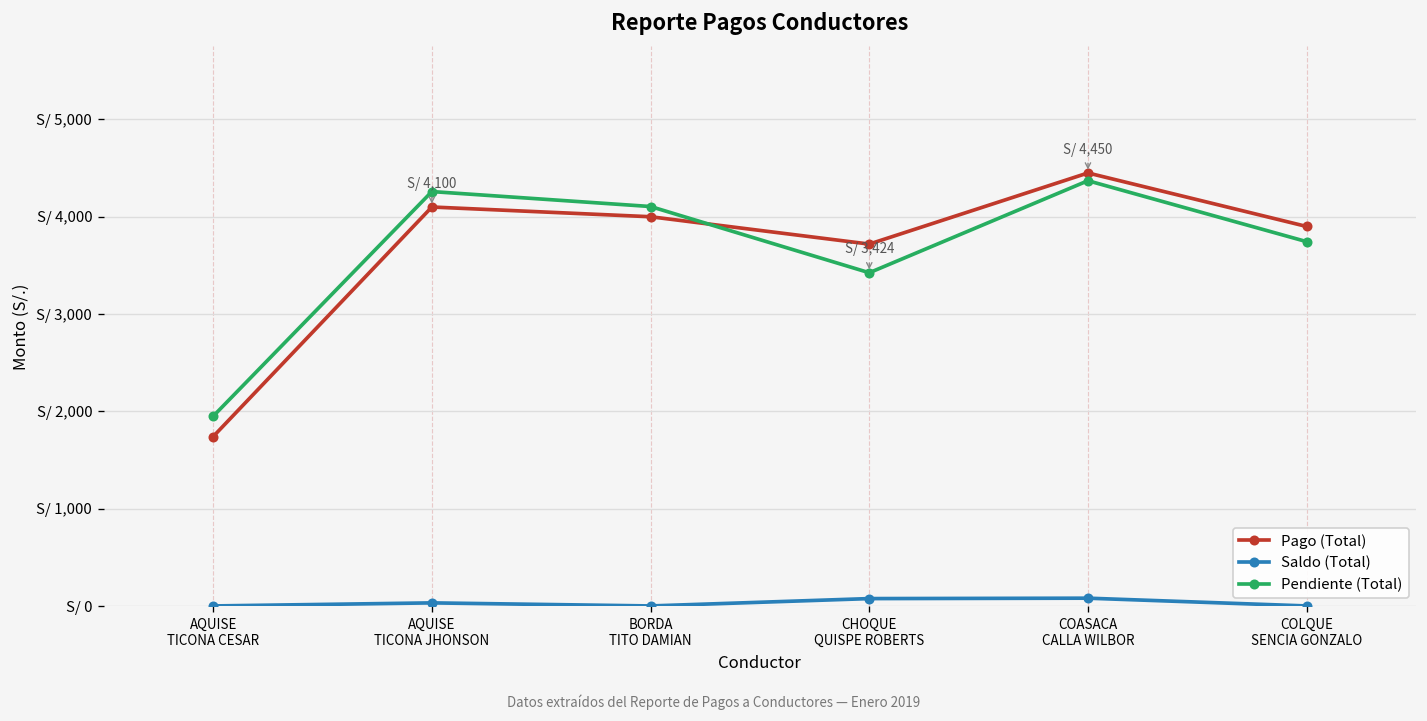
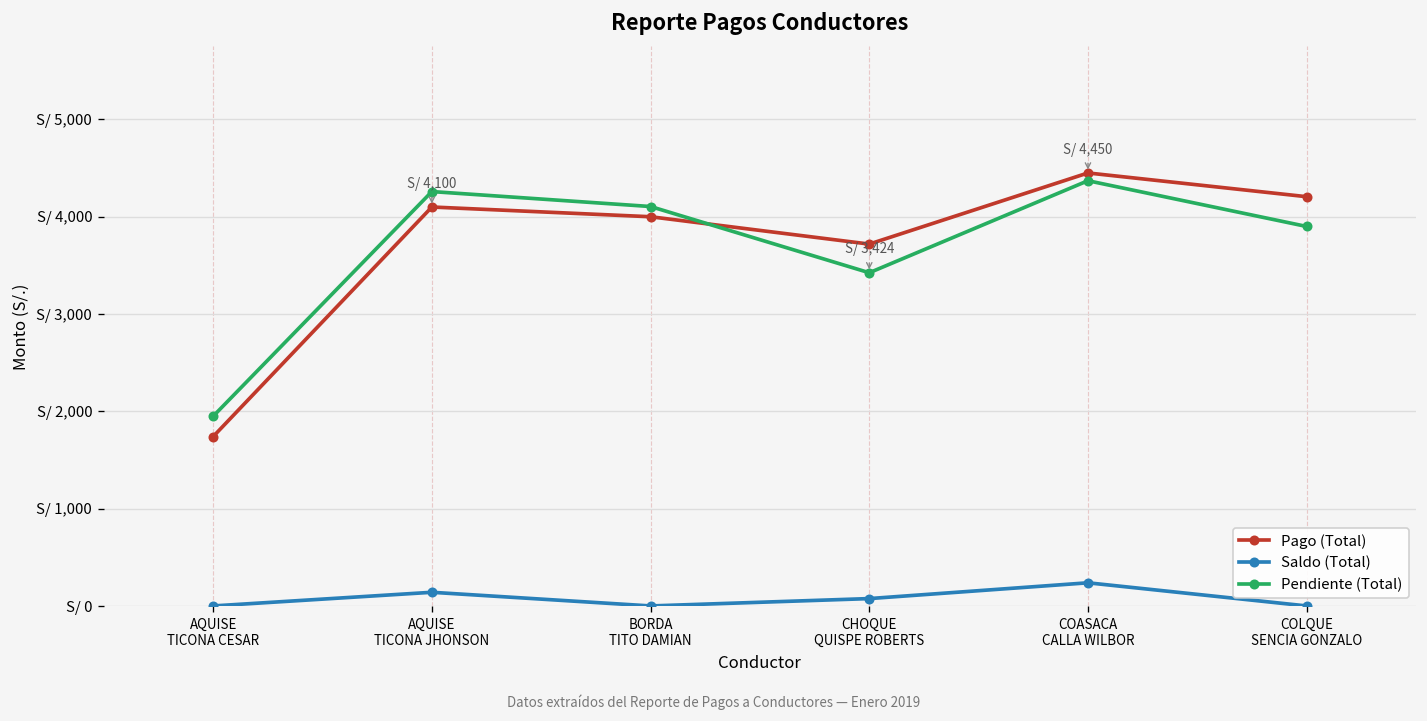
Saldo (Total), AQUISE TICONA JHONSON: S/ 0 -> S/ 100
Saldo (Total), COASACA CALLA WILBOR: S/ 100 -> S/ 200
Pago (Total), COLQUE SENCIA GONZALO: S/ 3,900 -> S/ 4,200
Pendiente (Total), COLQUE SENCIA GONZALO: S/ 3,700 -> S/ 3,900
